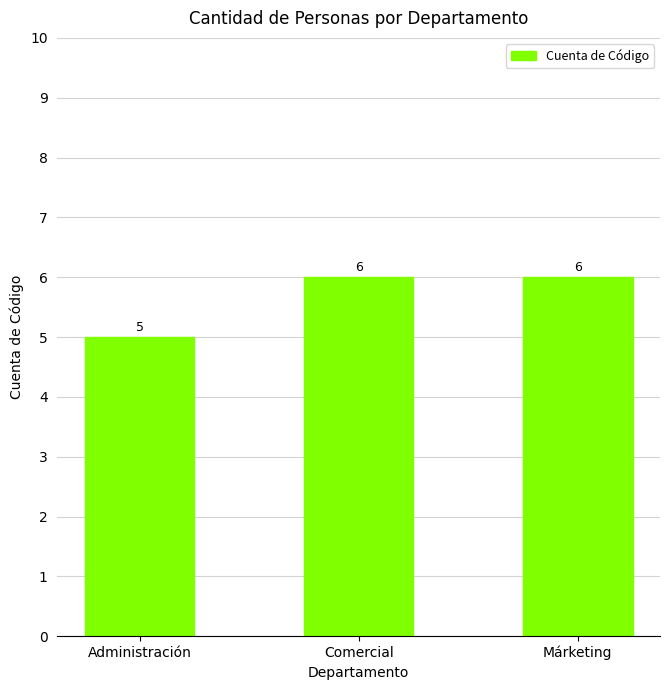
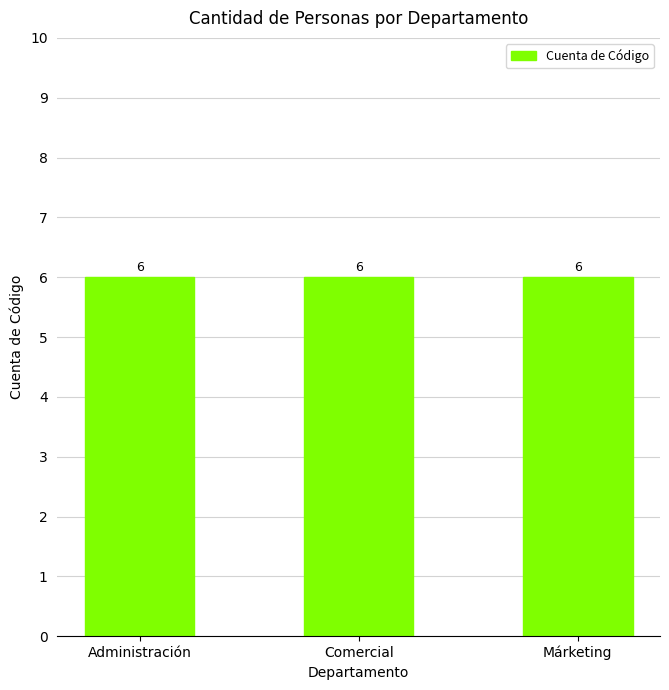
Administración: 5 -> 6
